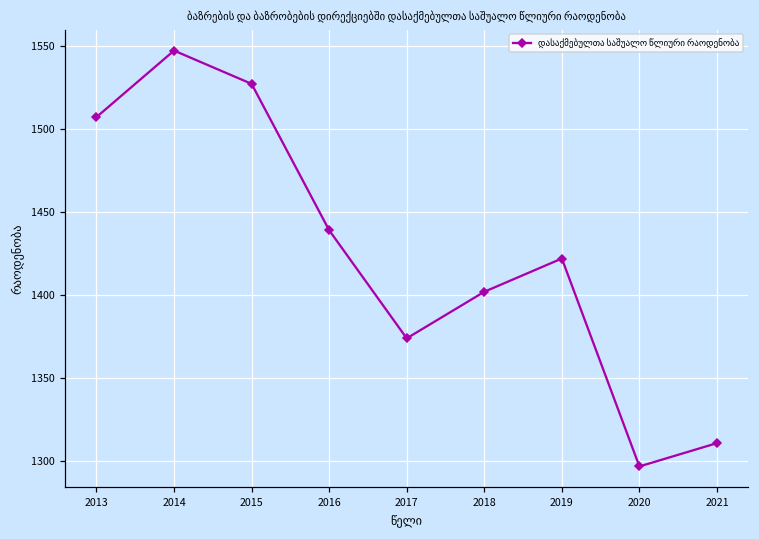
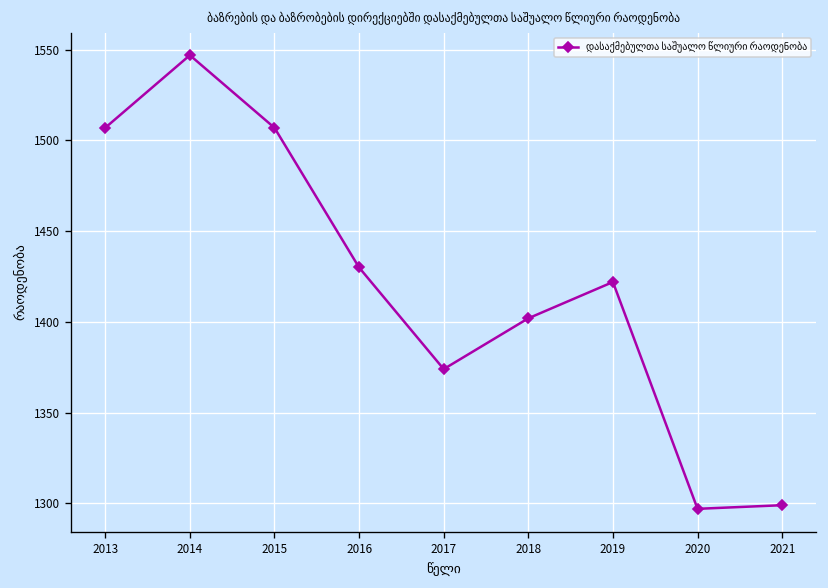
2015: 1527 -> 1507
2016: 1439 -> 1430
2021: 1311 -> 1299
